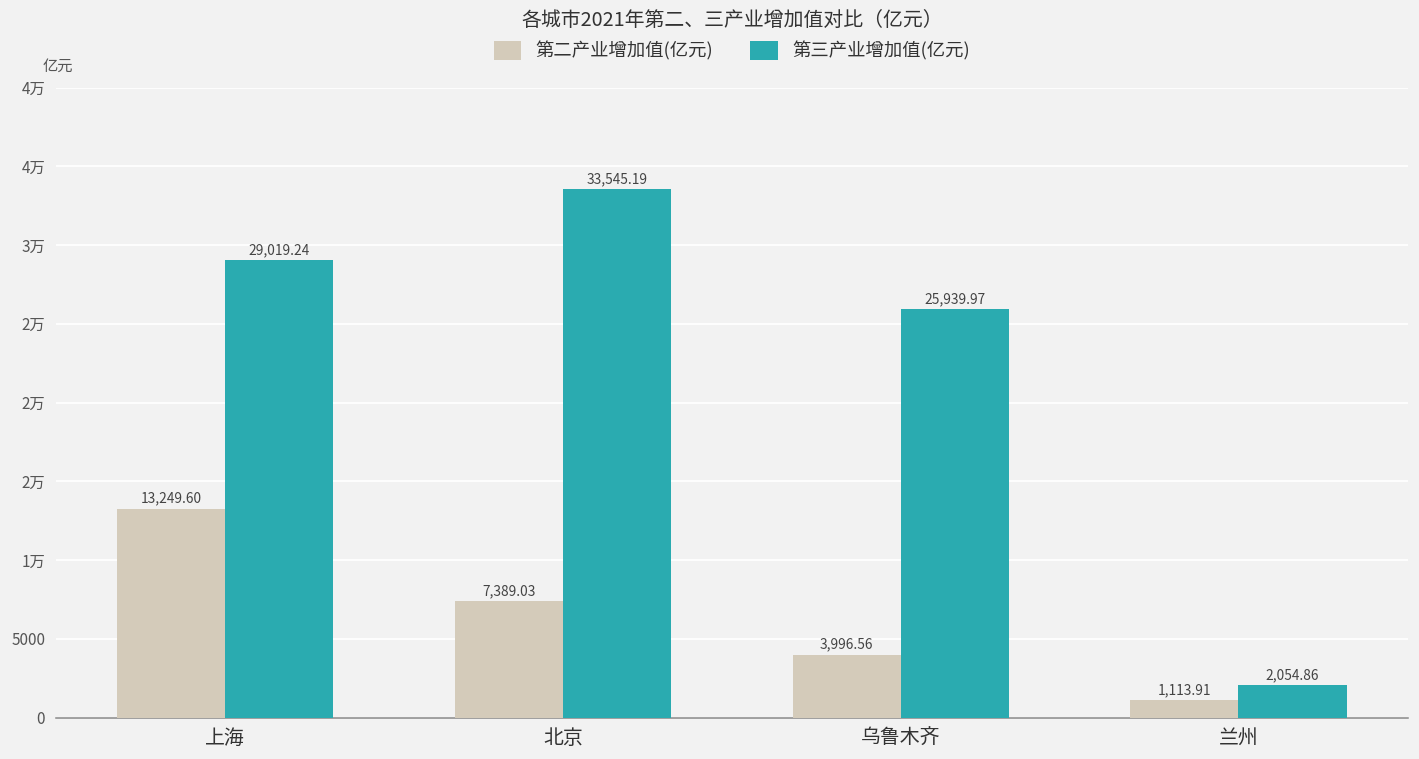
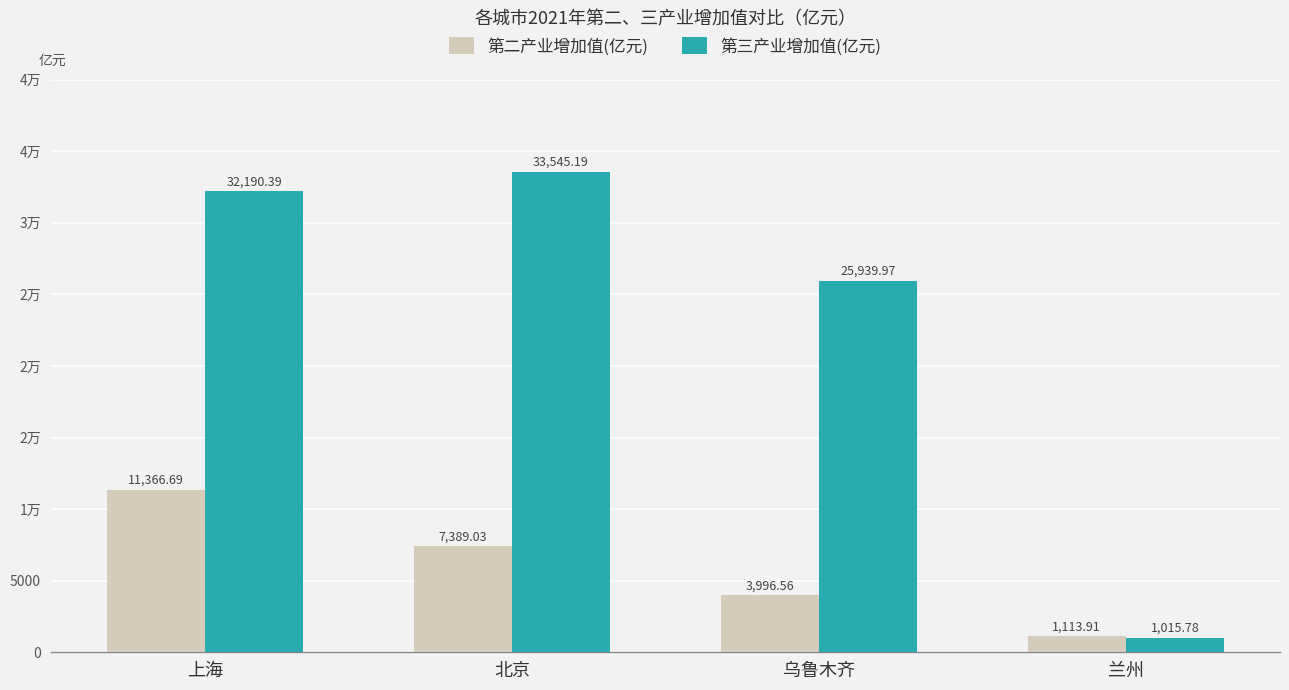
第二产业增加值(亿元), 上海: 13,249.60 -> 11,366.69
第三产业增加值(亿元), 上海: 29,019.24 -> 32,190.39
第三产业增加值(亿元), 兰州: 2,054.86 -> 1,015.78
